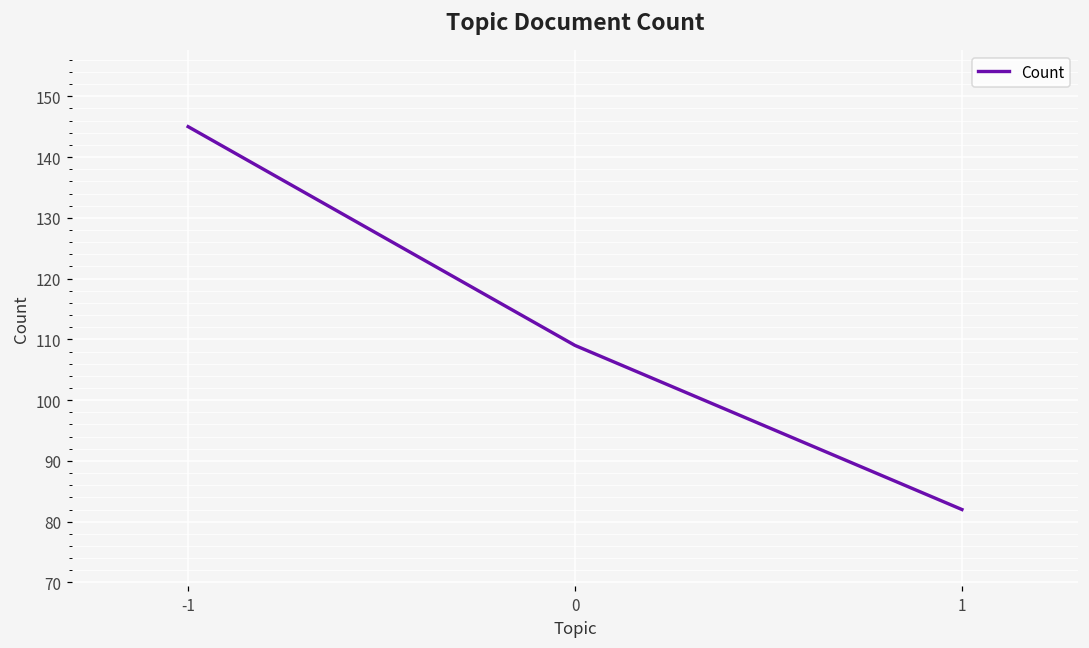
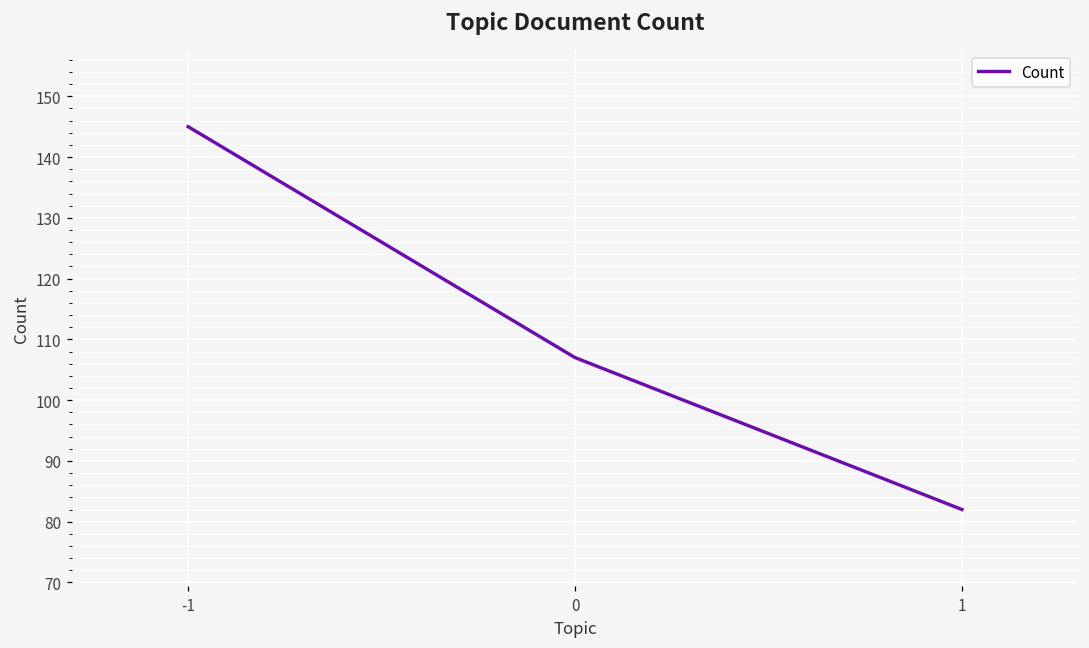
0: 109 -> 107
